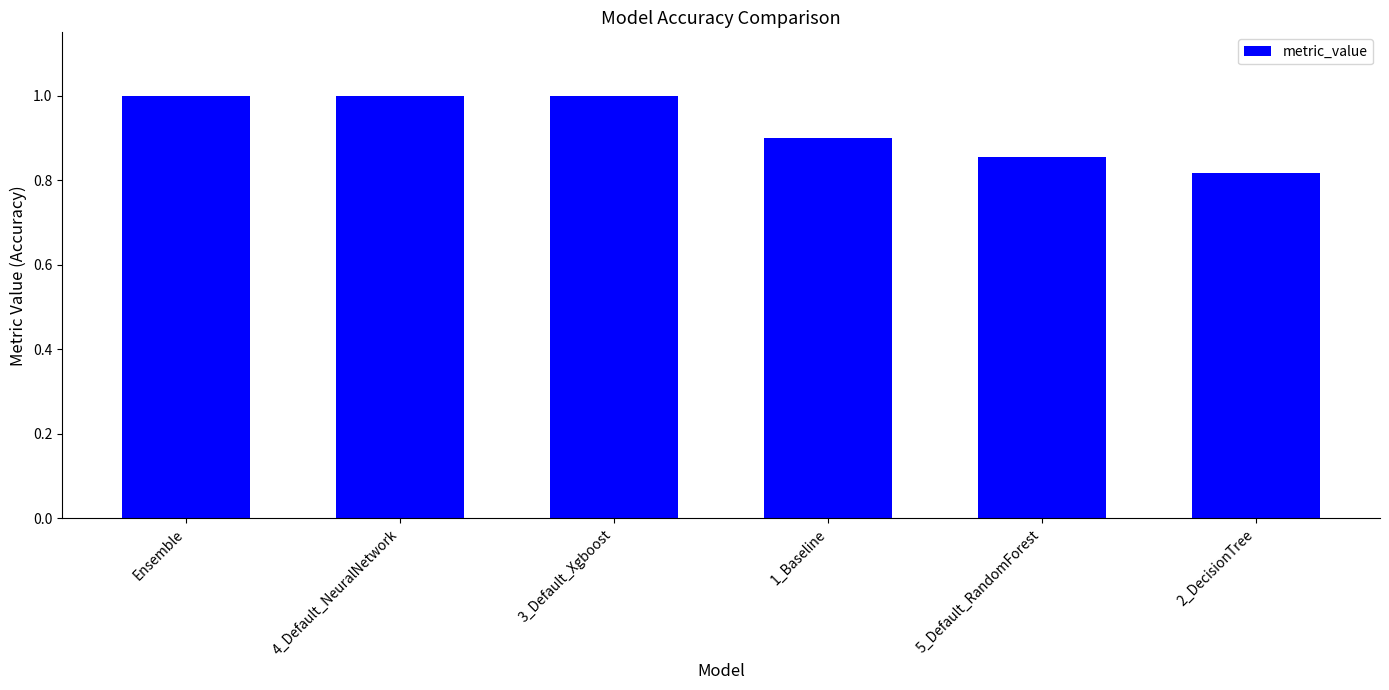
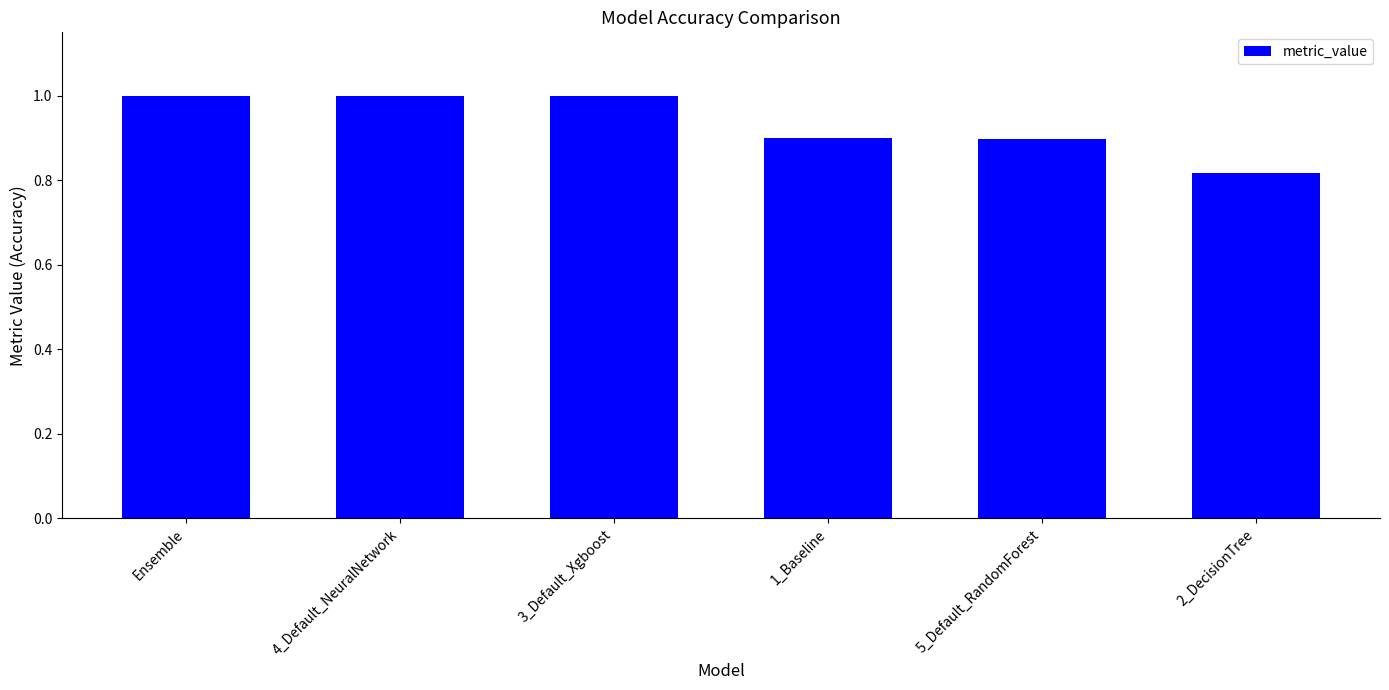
5_Default_RandomForest: 0.86 -> 0.90
